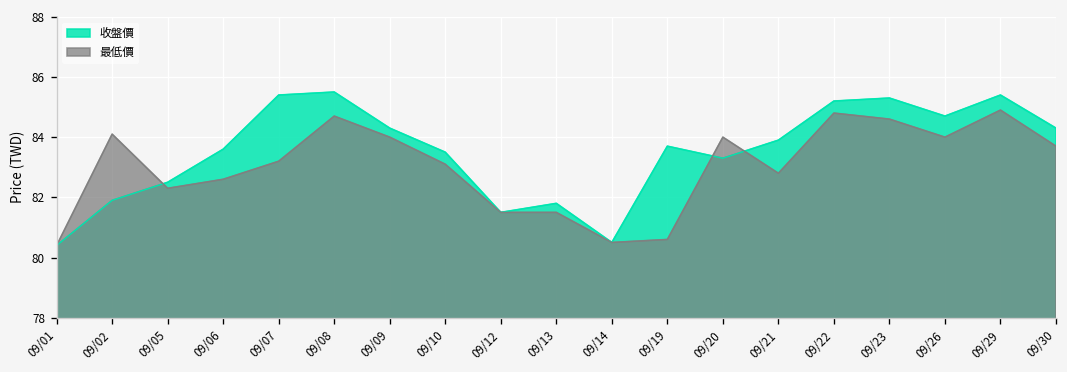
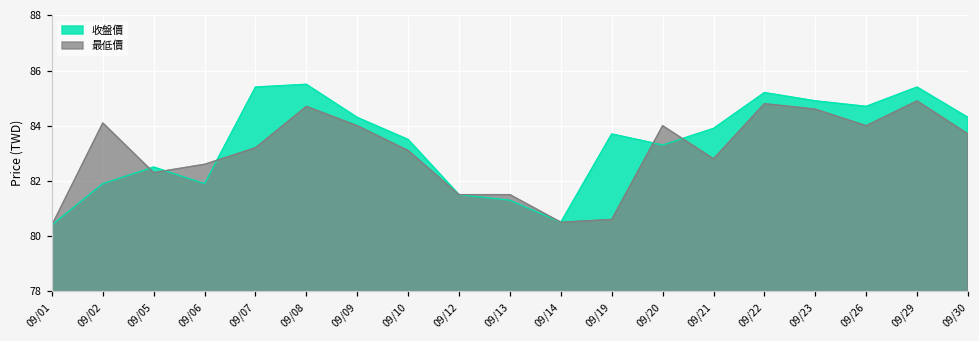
收盤價, 09/06: 83.6 -> 81.9
收盤價, 09/13: 81.8 -> 81.3
收盤價, 09/23: 85.3 -> 84.9
